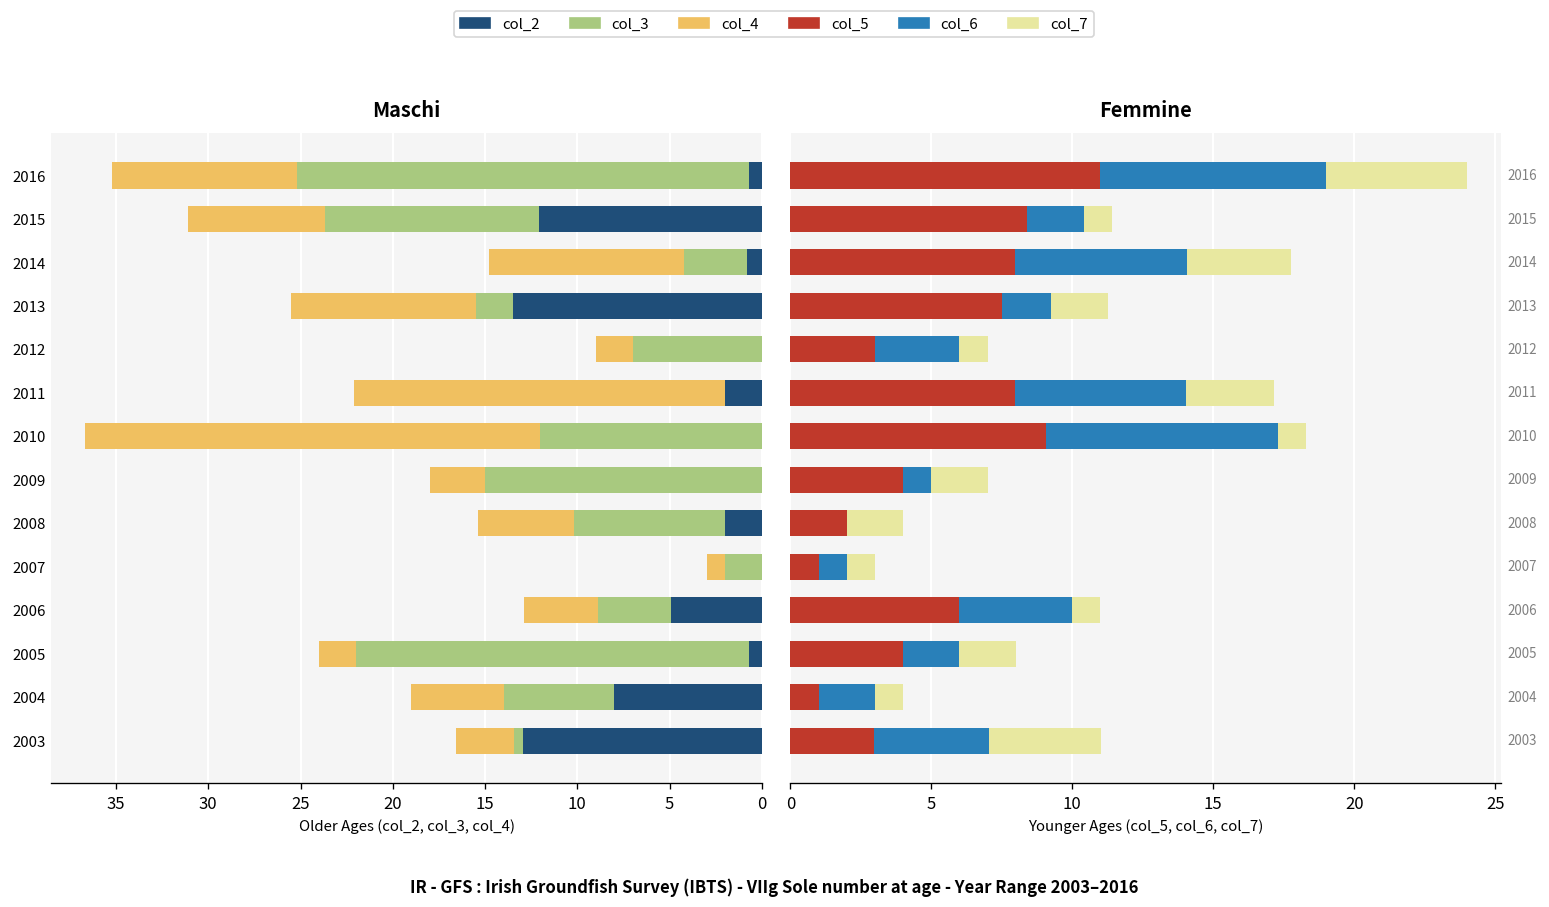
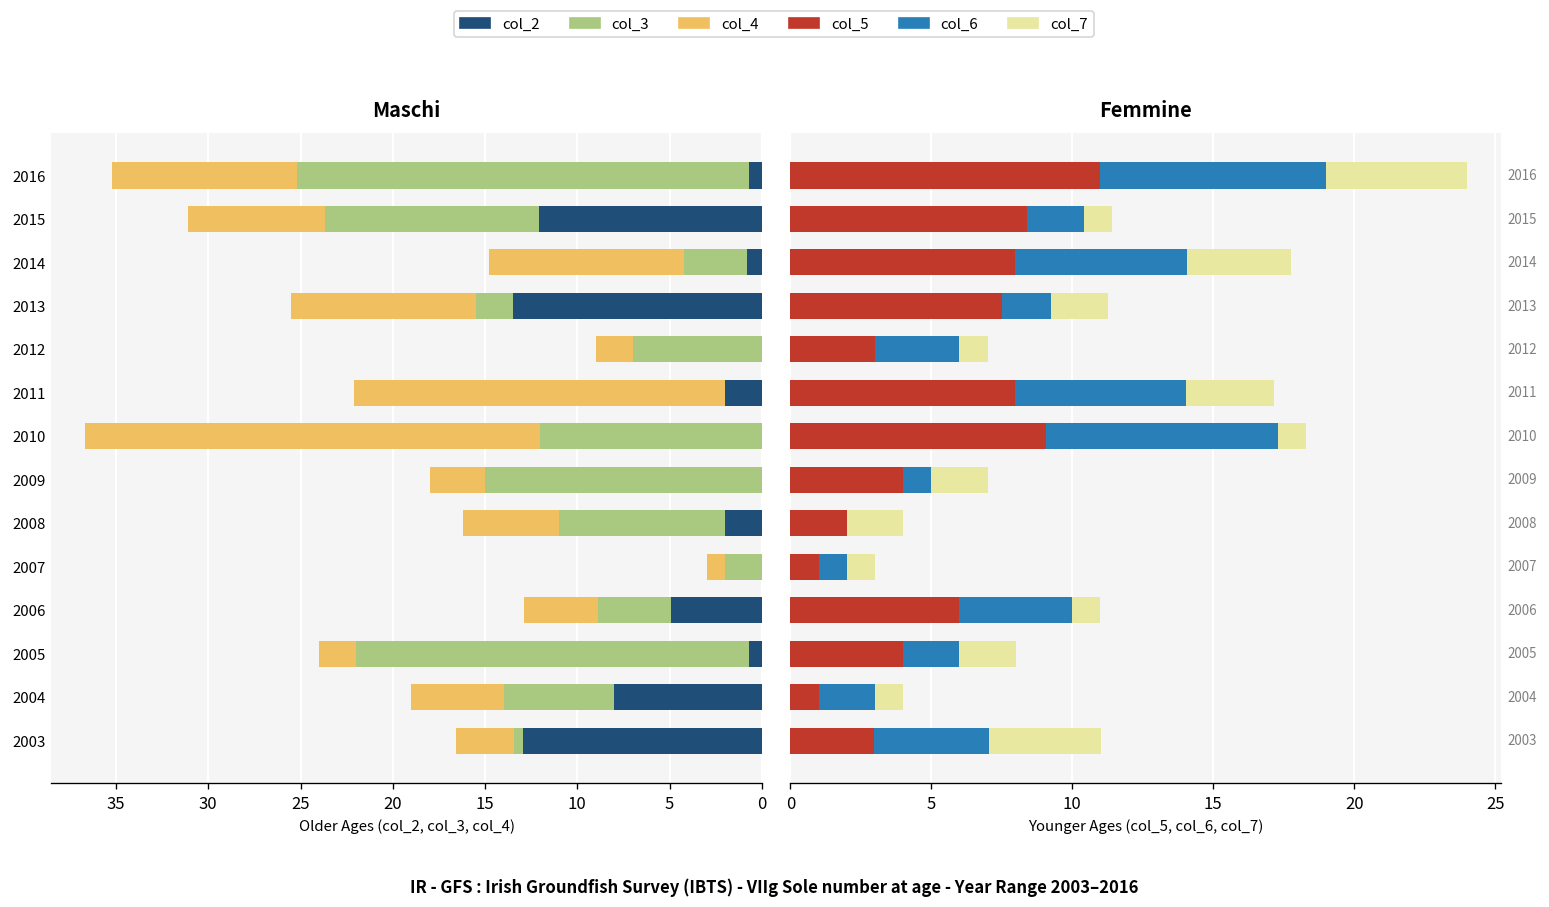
Maschi, col_3, 2008: 8.2 -> 9.0
